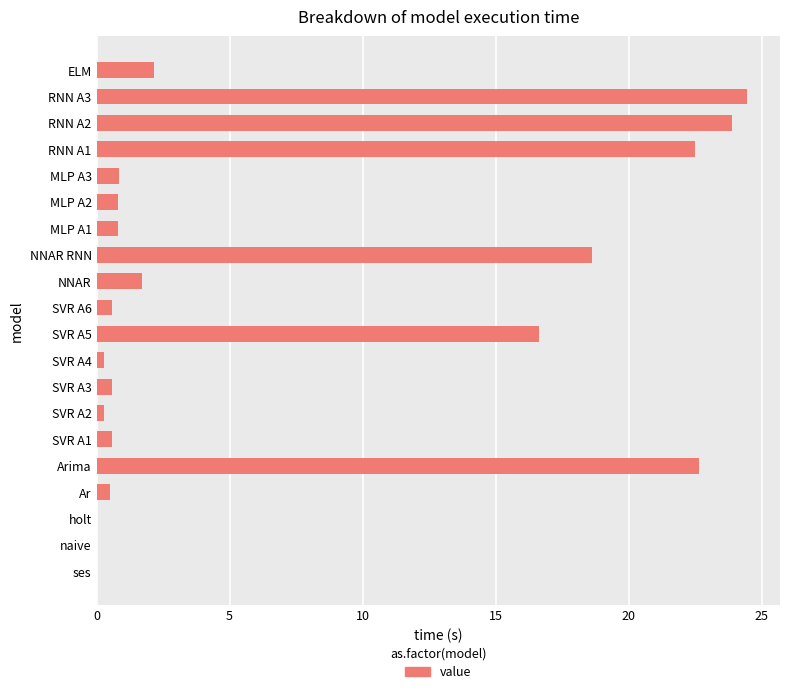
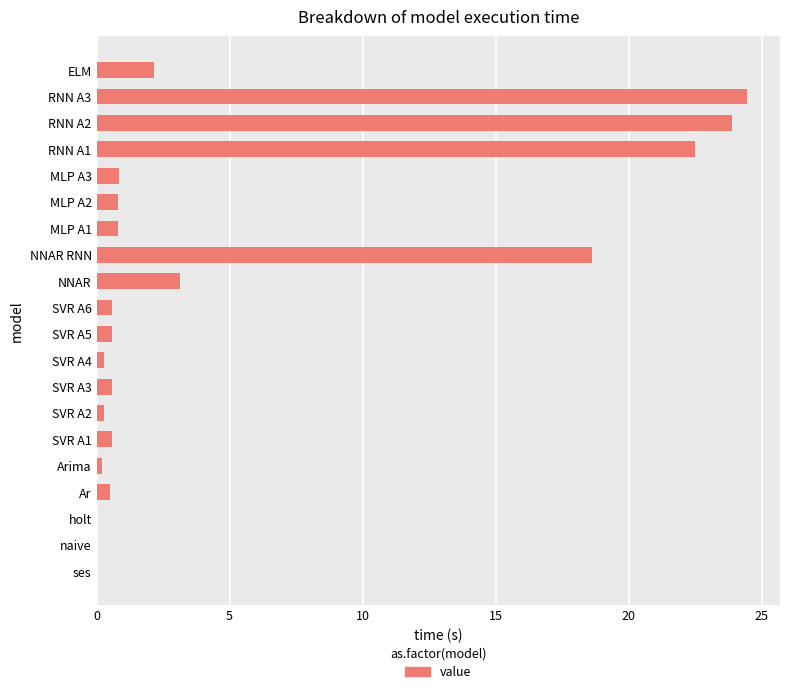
NNAR: 1.7 -> 3.1
SVR A5: 16.6 -> 0.6
Arima: 22.6 -> 0.2
